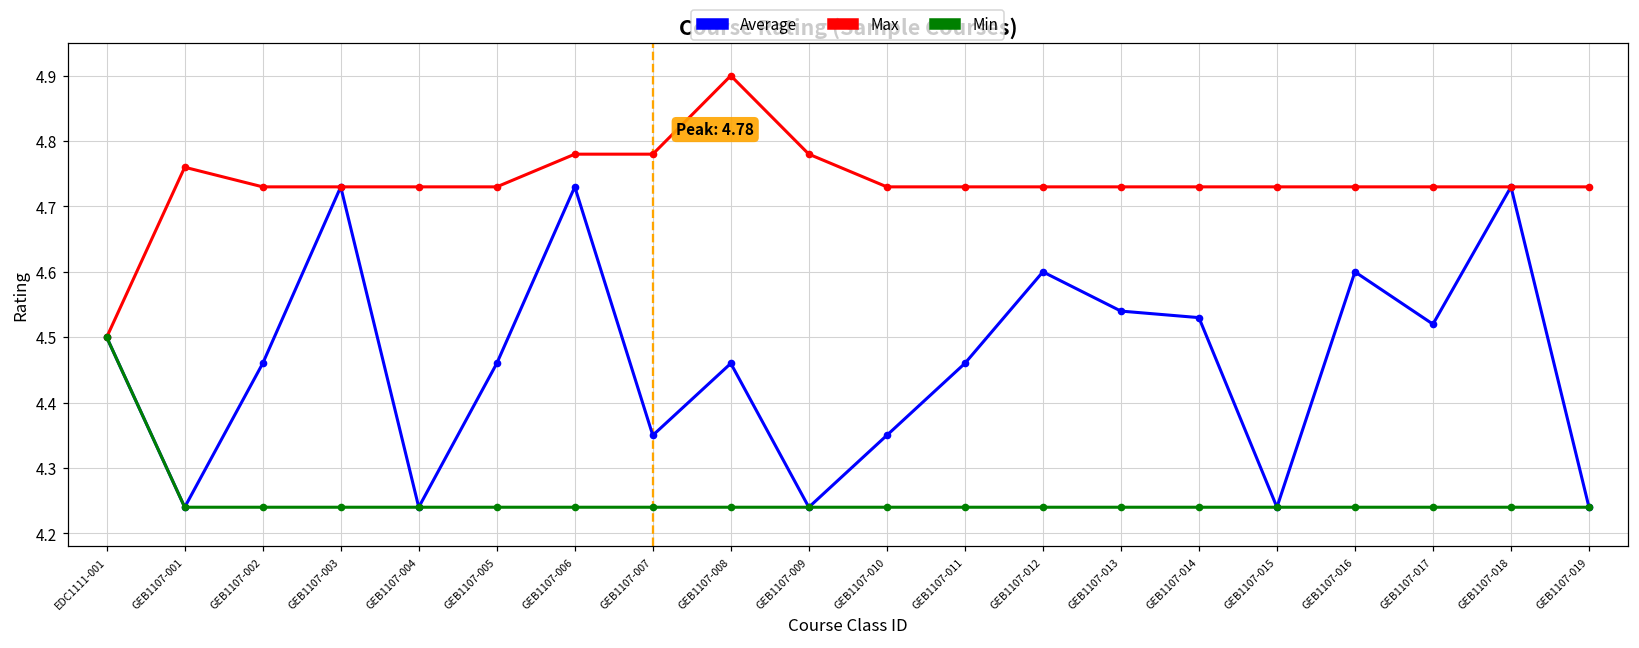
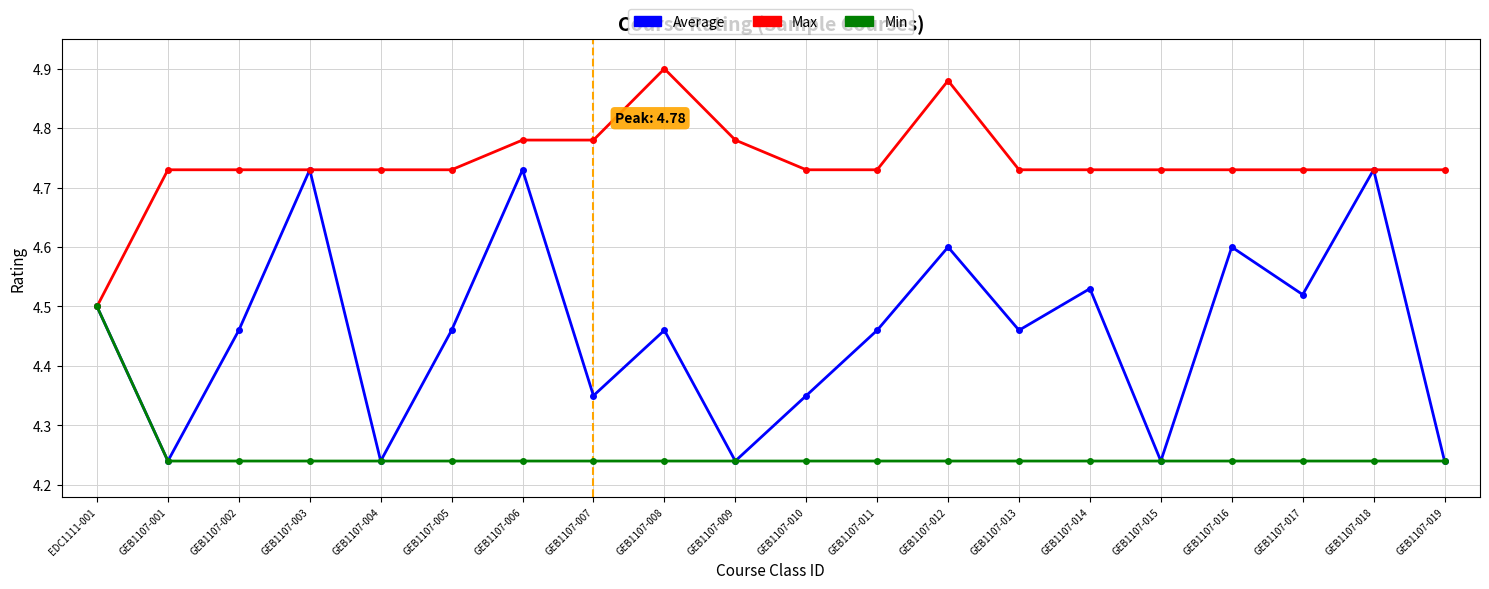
Max, GEB1107-001: 4.76 -> 4.73
Max, GEB1107-012: 4.73 -> 4.88
Average, GEB1107-013: 4.54 -> 4.46
